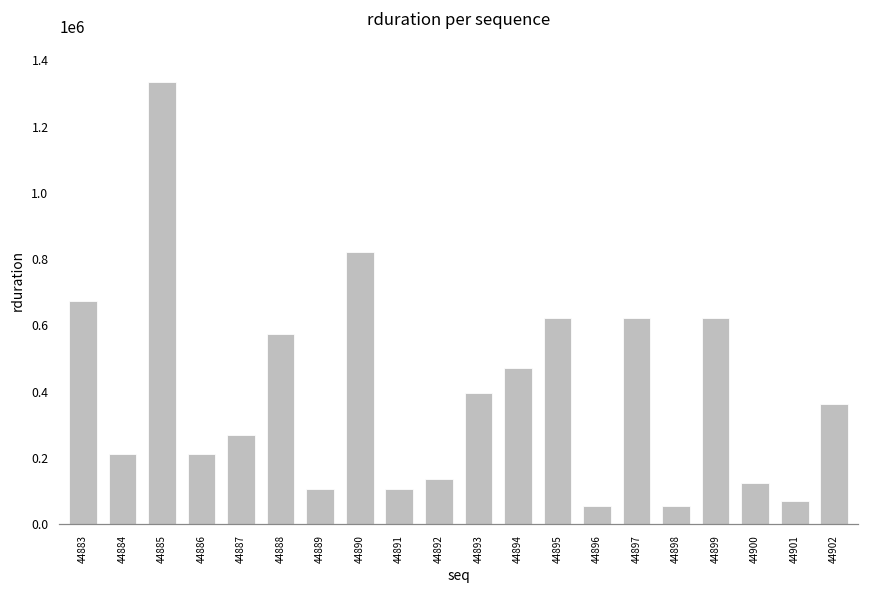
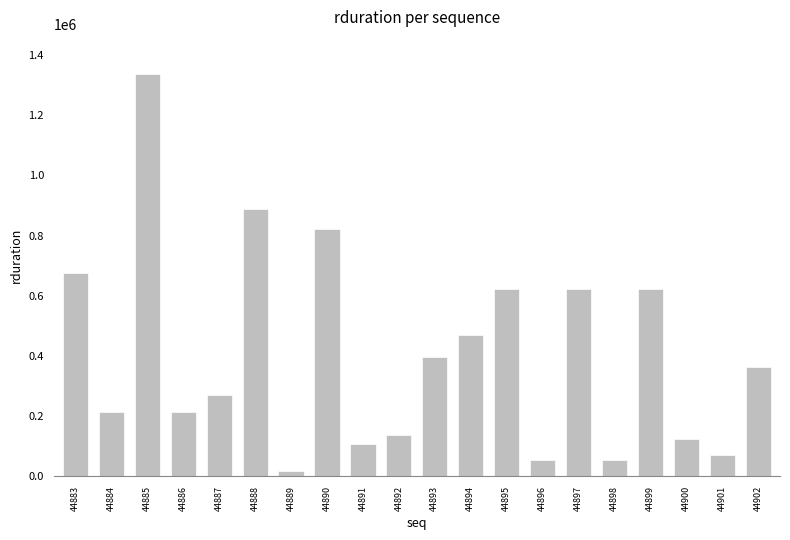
44888: 570000 -> 890000
44889: 110000 -> 20000
